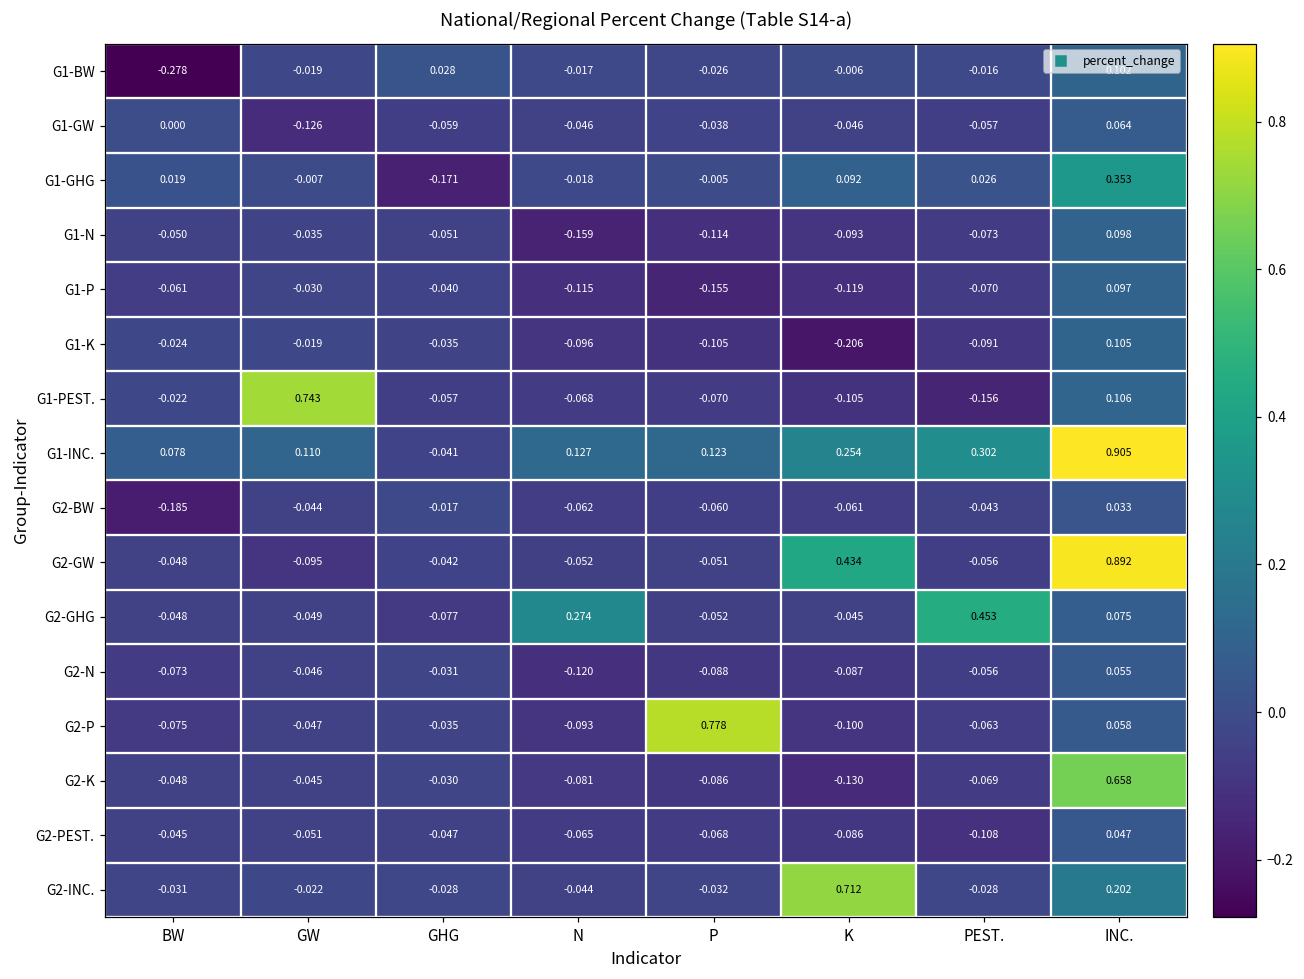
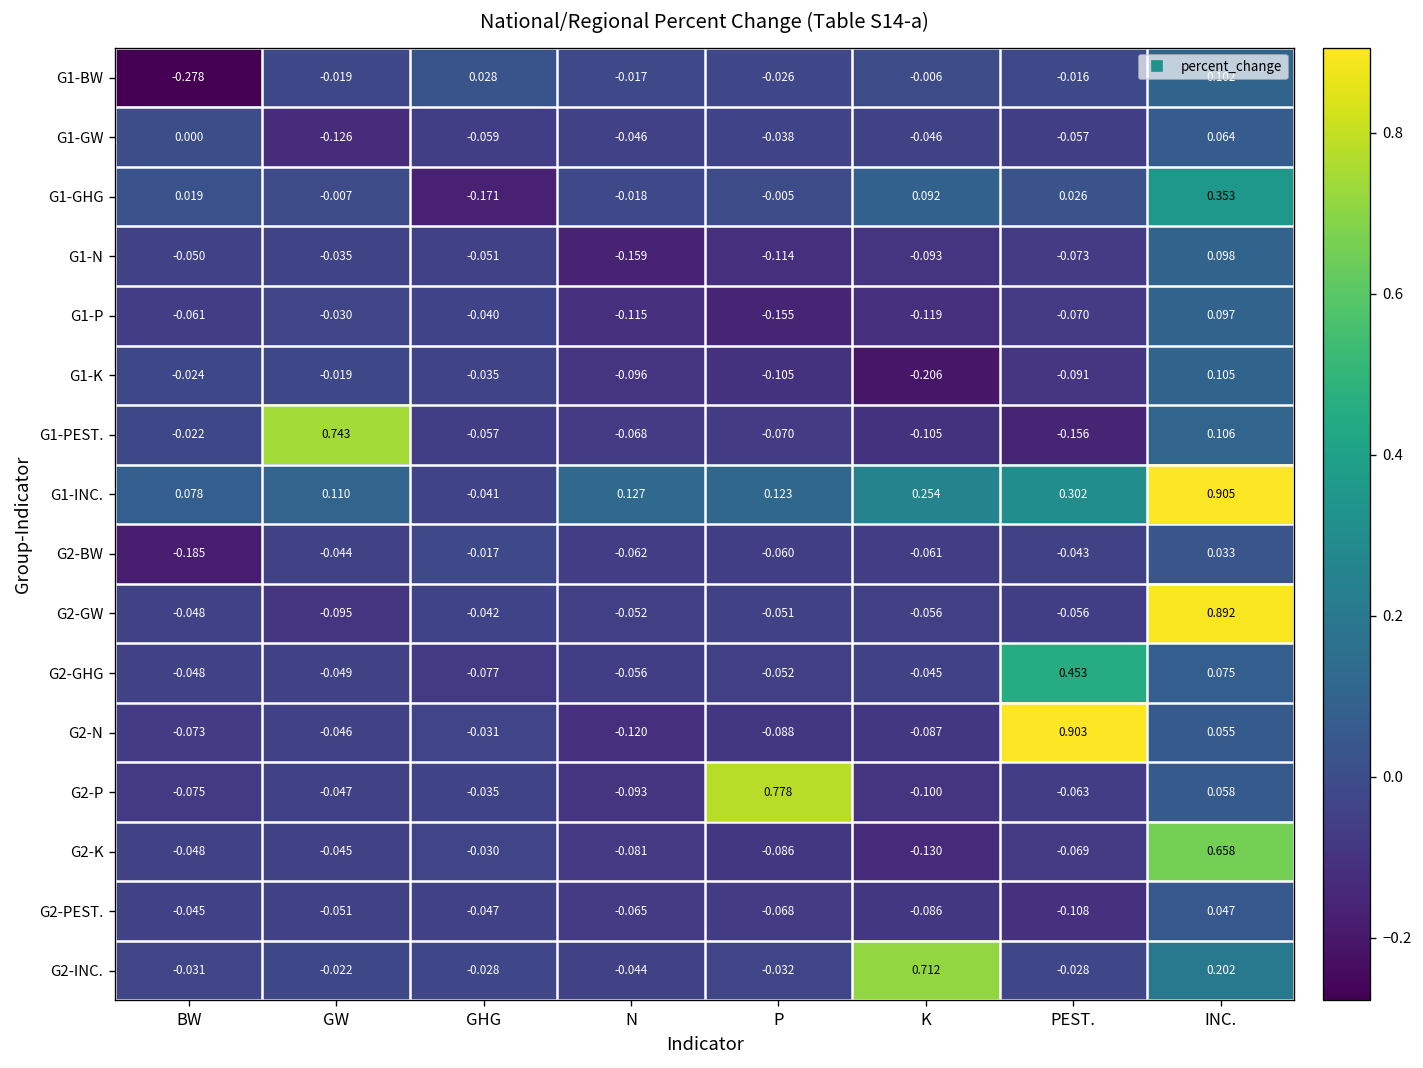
G2-GW, K: 0.434 -> -0.056
G2-GHG, N: 0.274 -> -0.056
G2-N, PEST.: -0.056 -> 0.903
